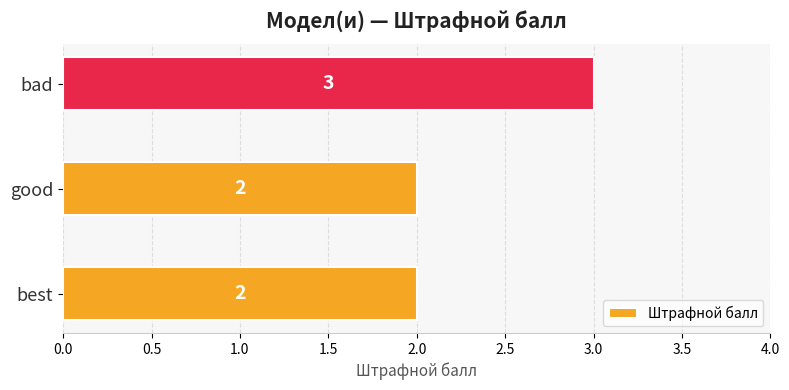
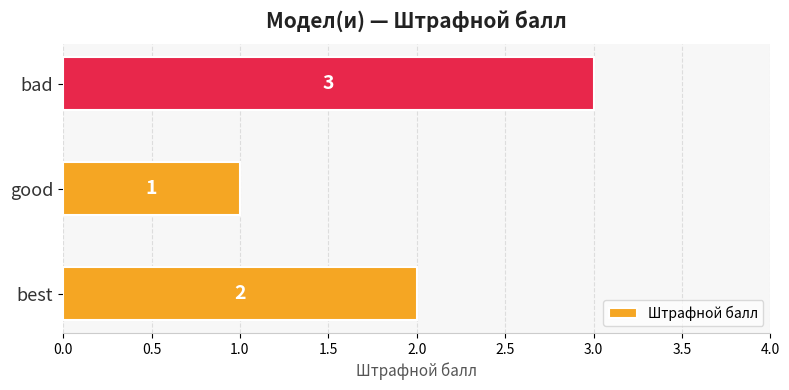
good: 2 -> 1
